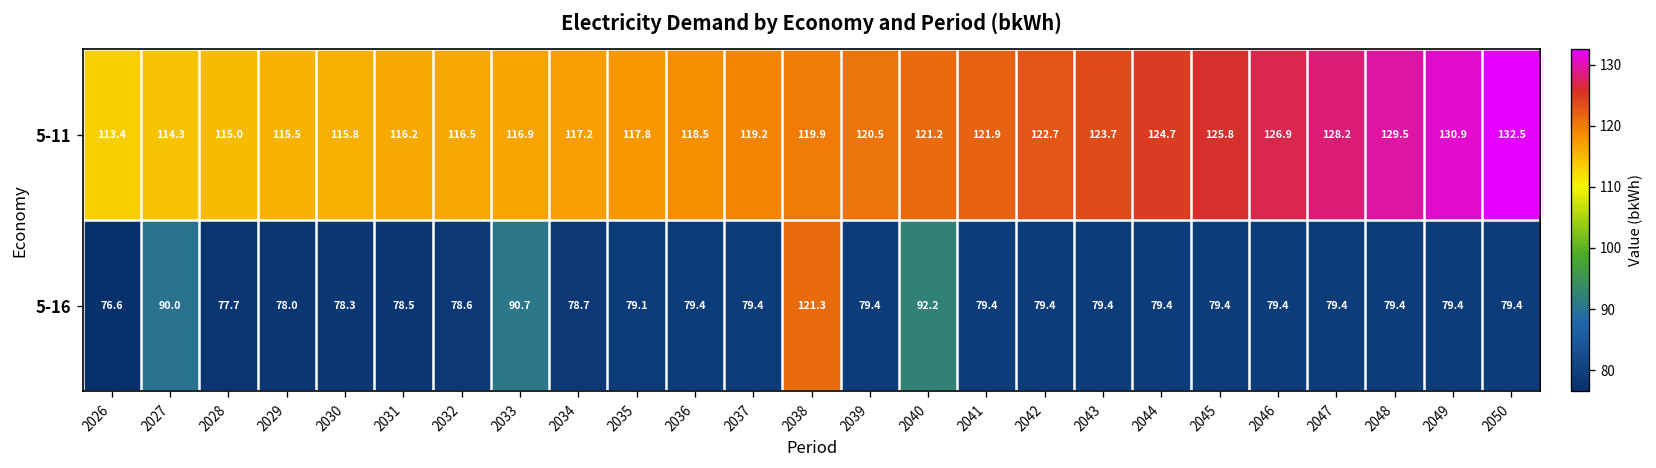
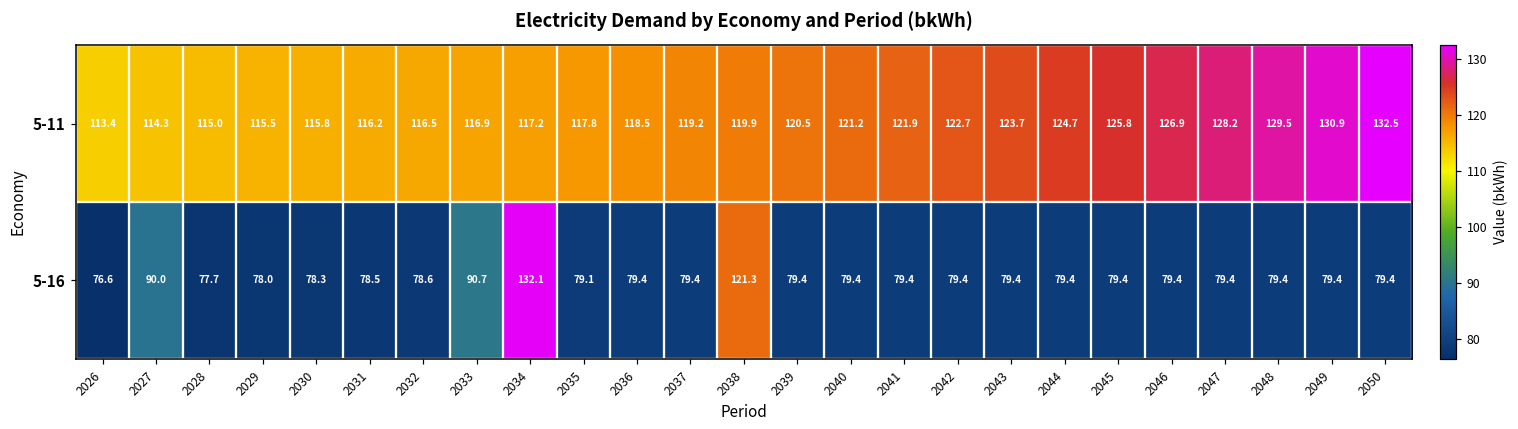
5-16, 2034: 78.7 -> 132.1
5-16, 2040: 92.2 -> 79.4
